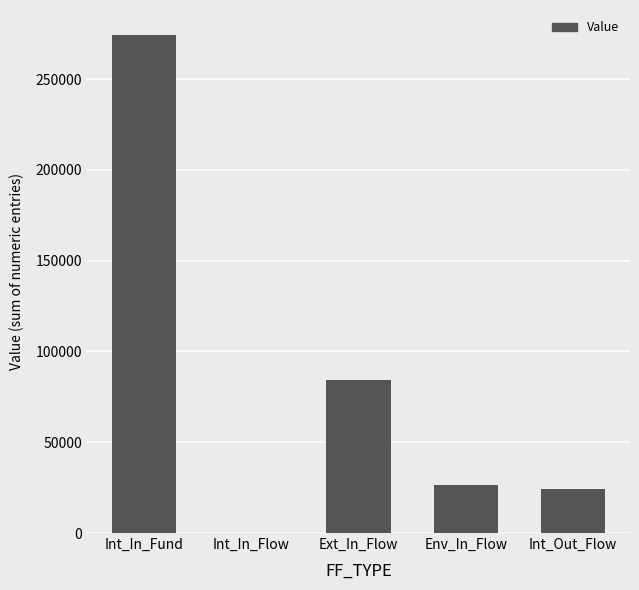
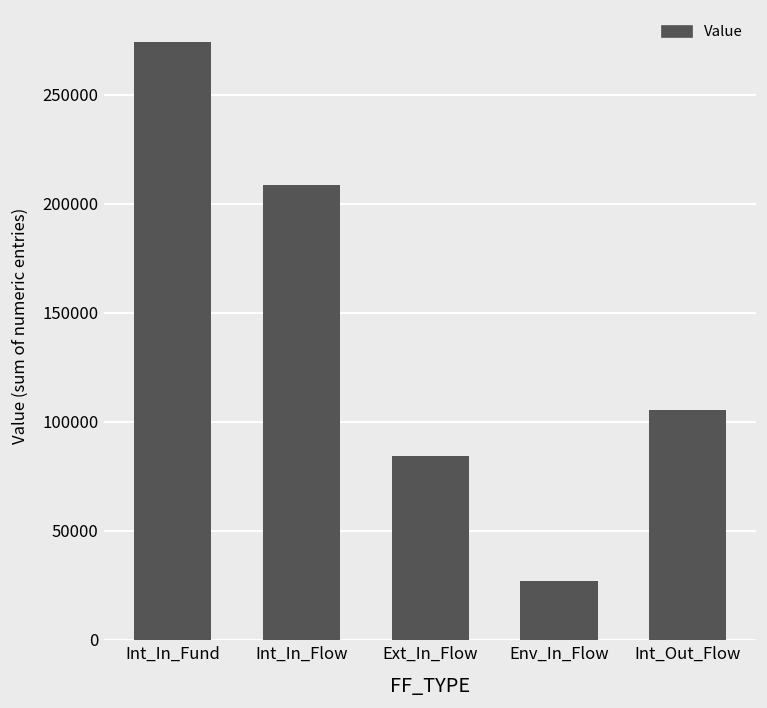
Int_In_Flow: 0 -> 208000
Int_Out_Flow: 24000 -> 105000
